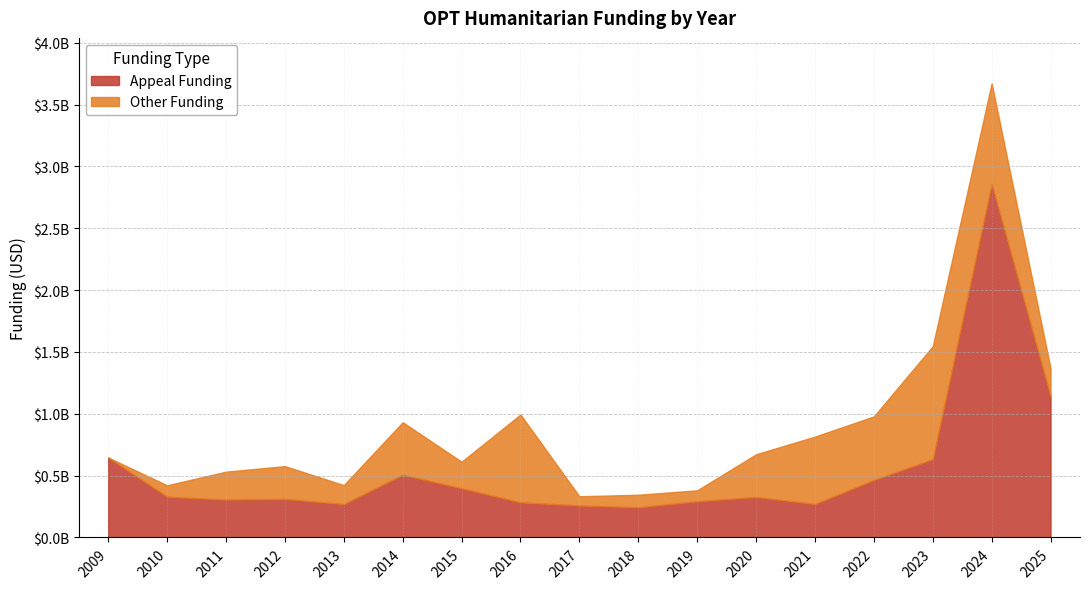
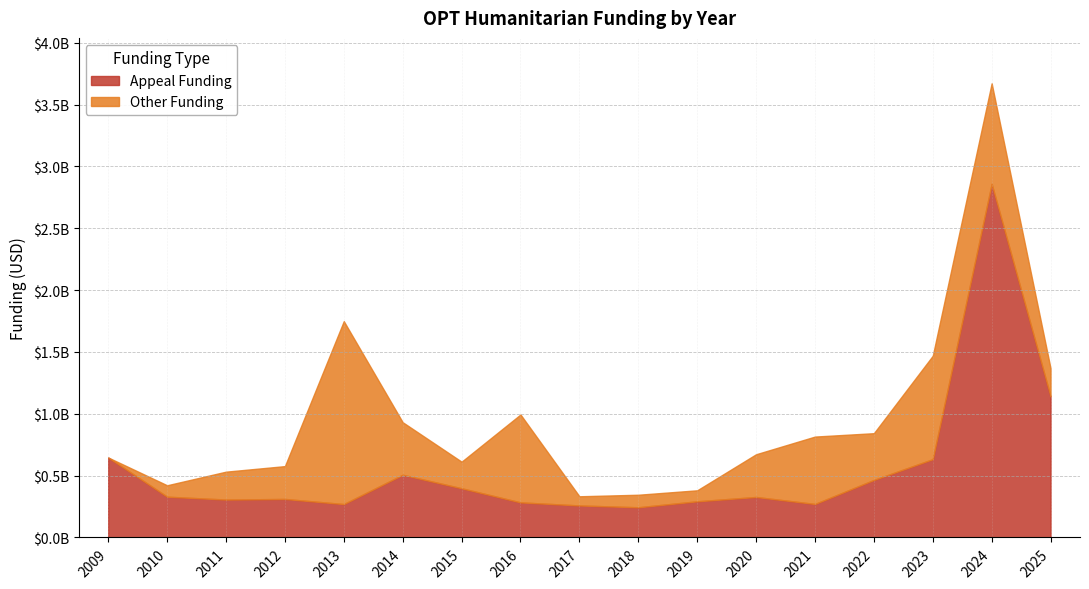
Other Funding, 2013: $150000000 -> $1480000000
Other Funding, 2022: $510000000 -> $380000000
Other Funding, 2023: $910000000 -> $840000000
